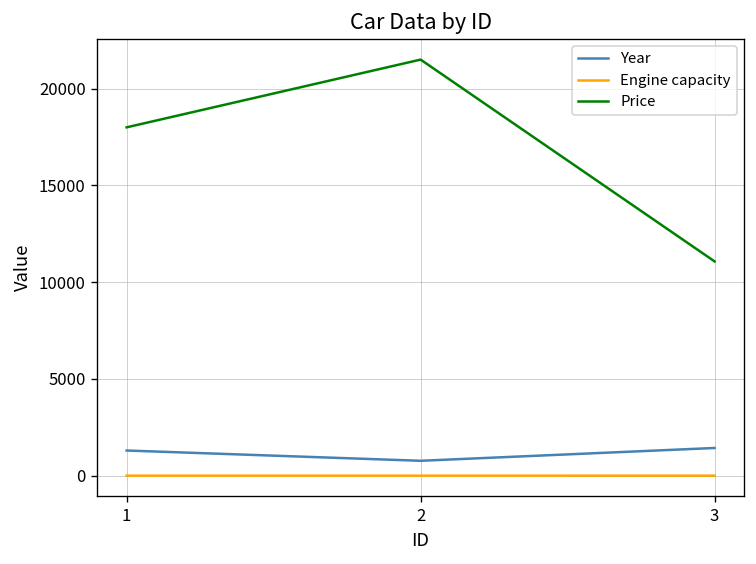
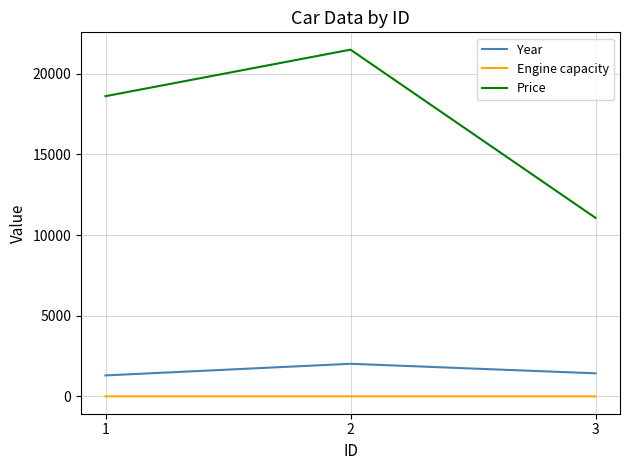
Price, 1: 18000 -> 18600
Year, 2: 800 -> 2000
